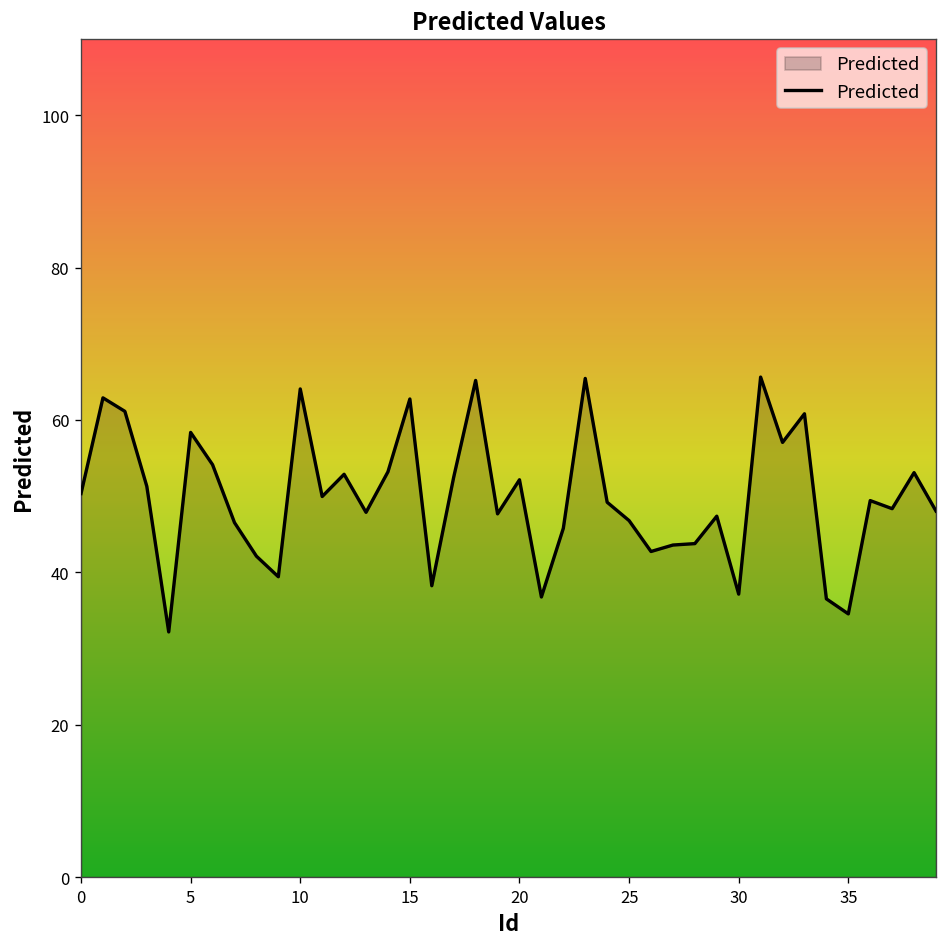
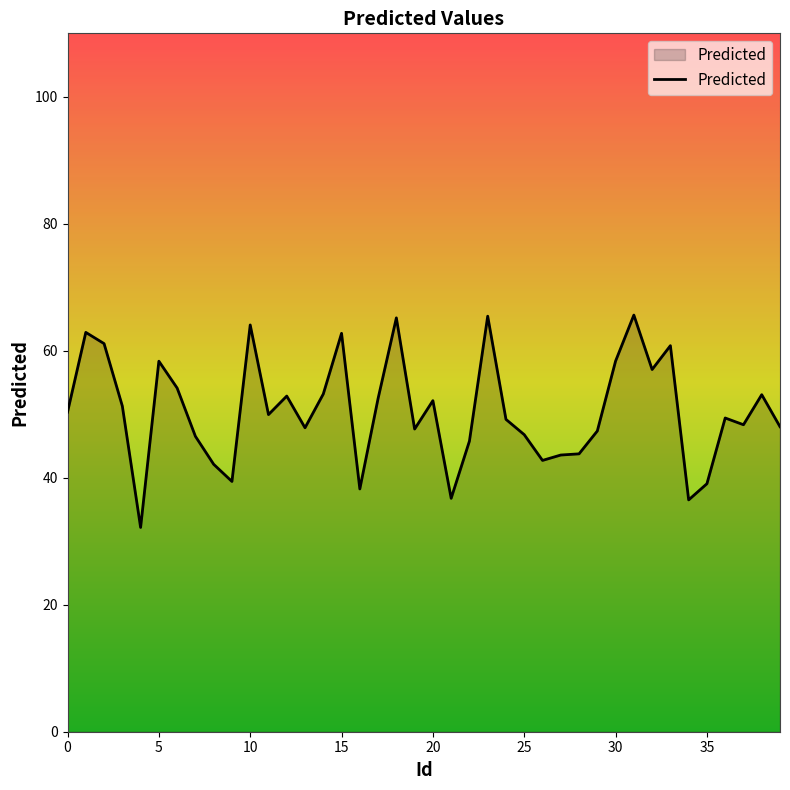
30: 37 -> 58
35: 35 -> 39
